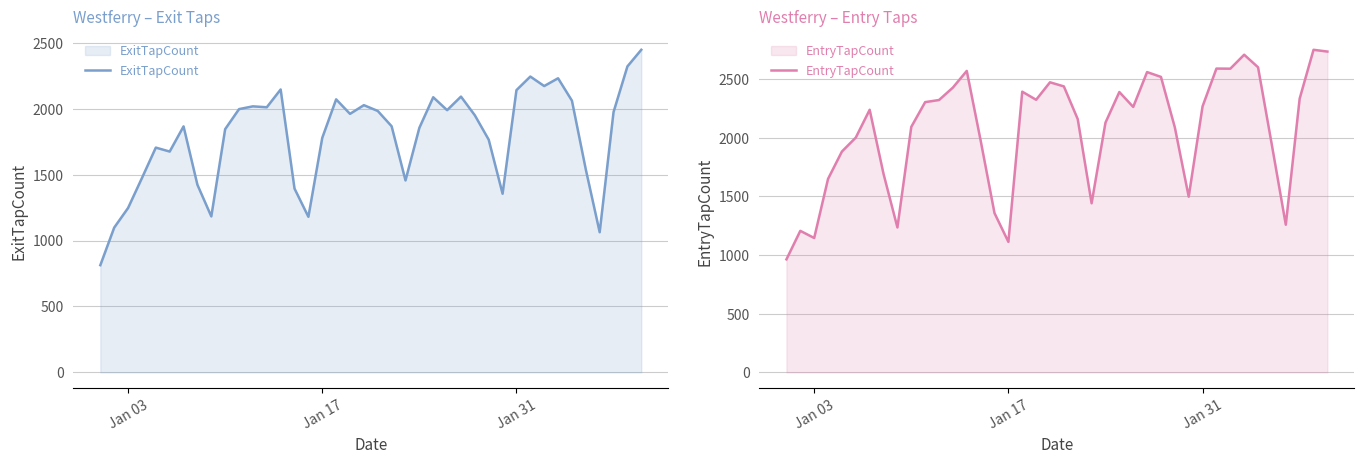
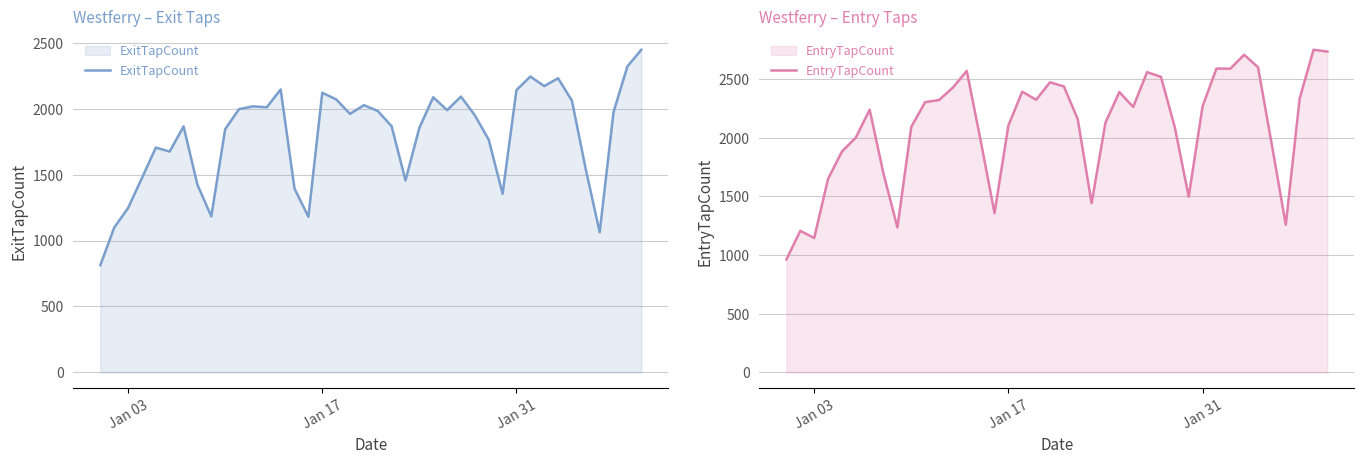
Westferry – Exit Taps, Jan 17: 1780 -> 2120
Westferry – Entry Taps, Jan 17: 1110 -> 2100
